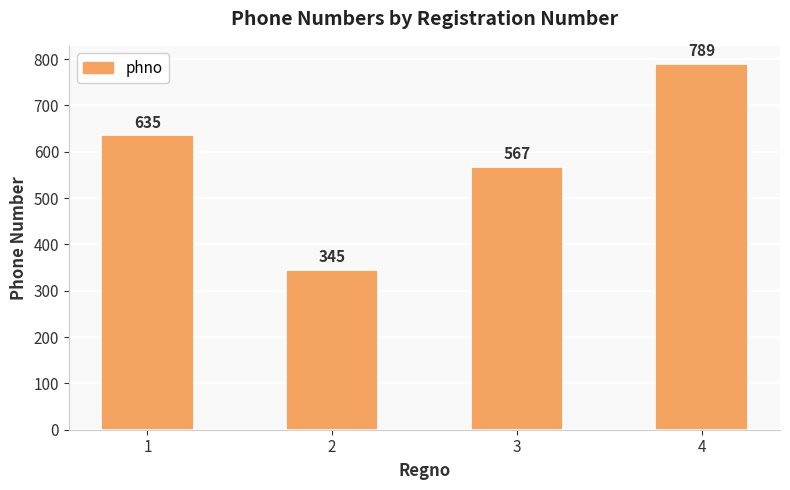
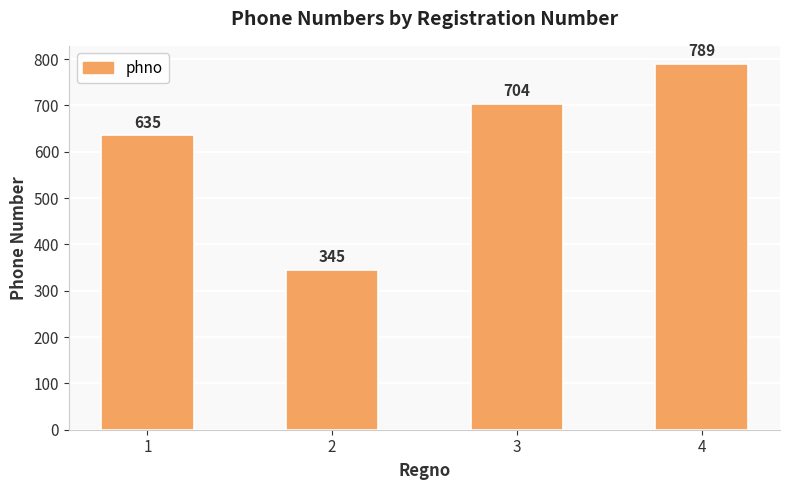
3: 567 -> 704
